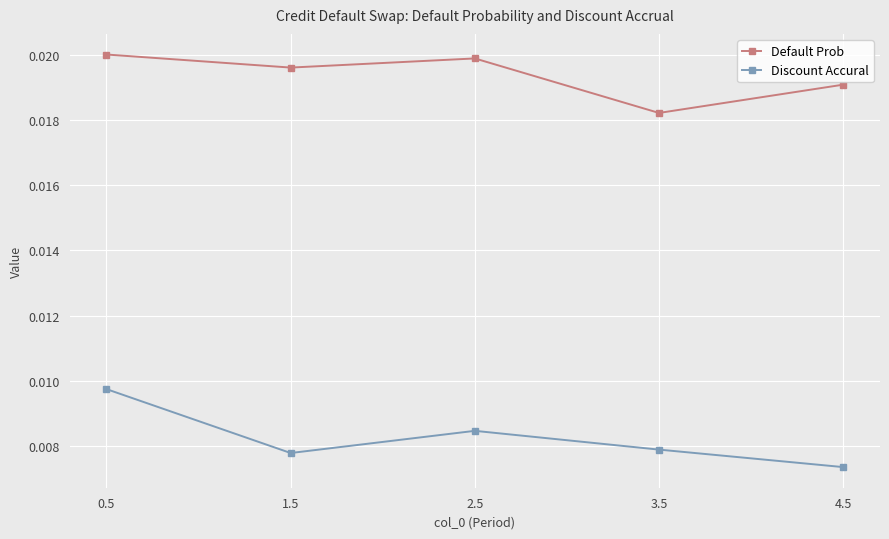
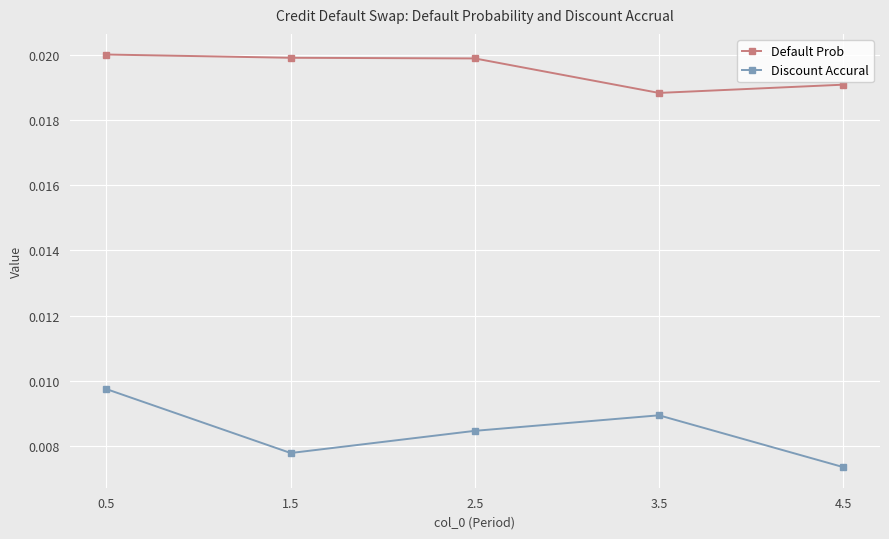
Default Prob, 1.5: 0.0196 -> 0.0199
Default Prob, 3.5: 0.0182 -> 0.0188
Discount Accural, 3.5: 0.0079 -> 0.0090
